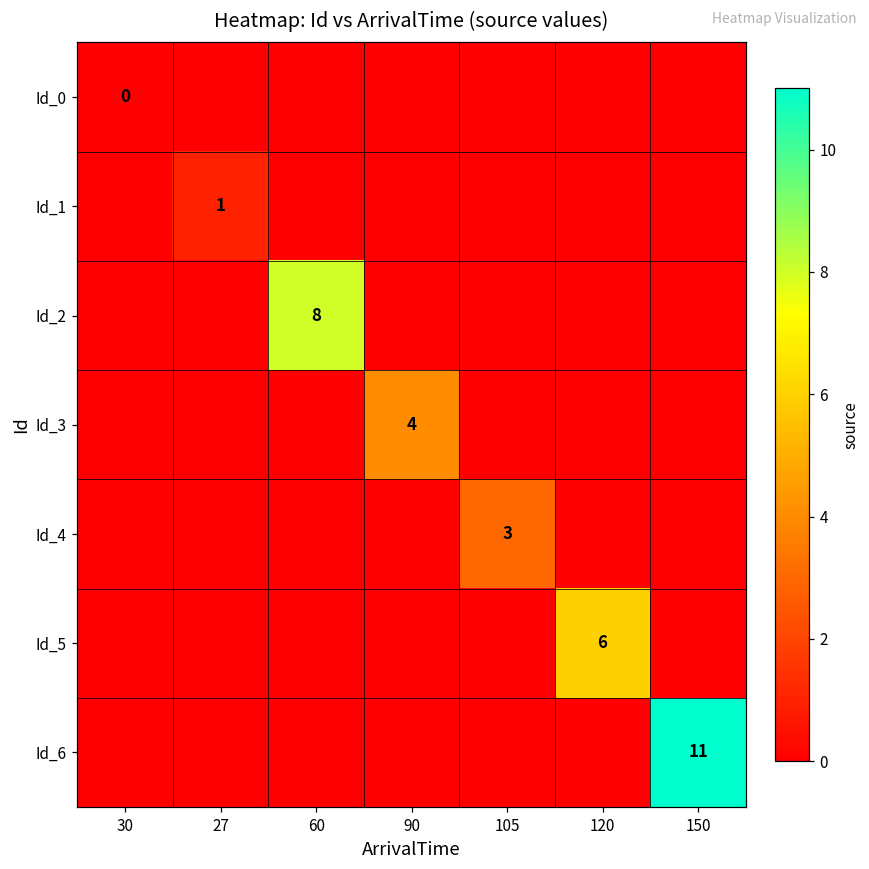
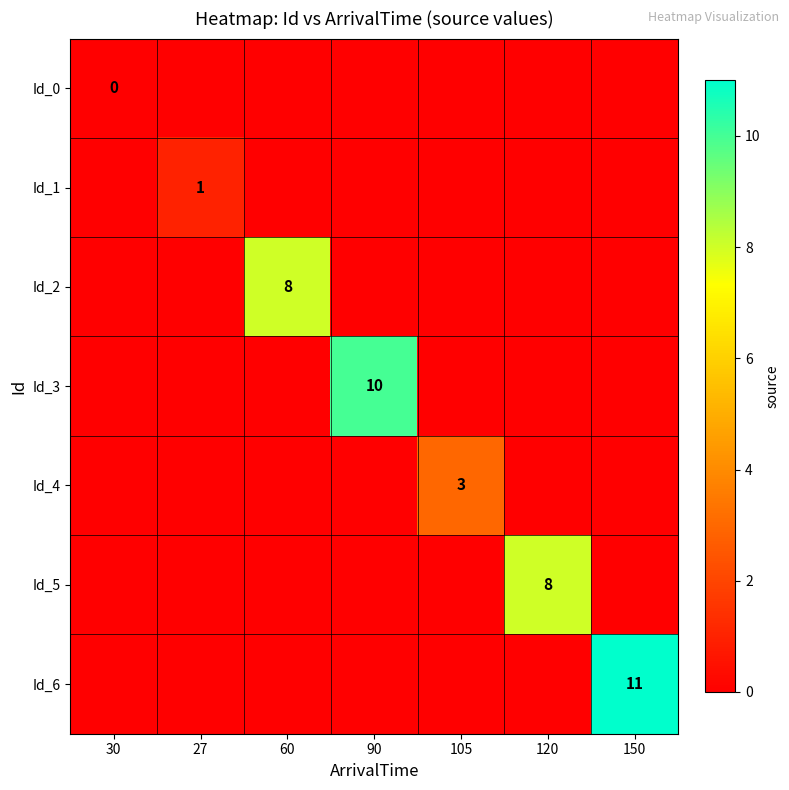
Id_3, 90: 4 -> 10
Id_5, 120: 6 -> 8
